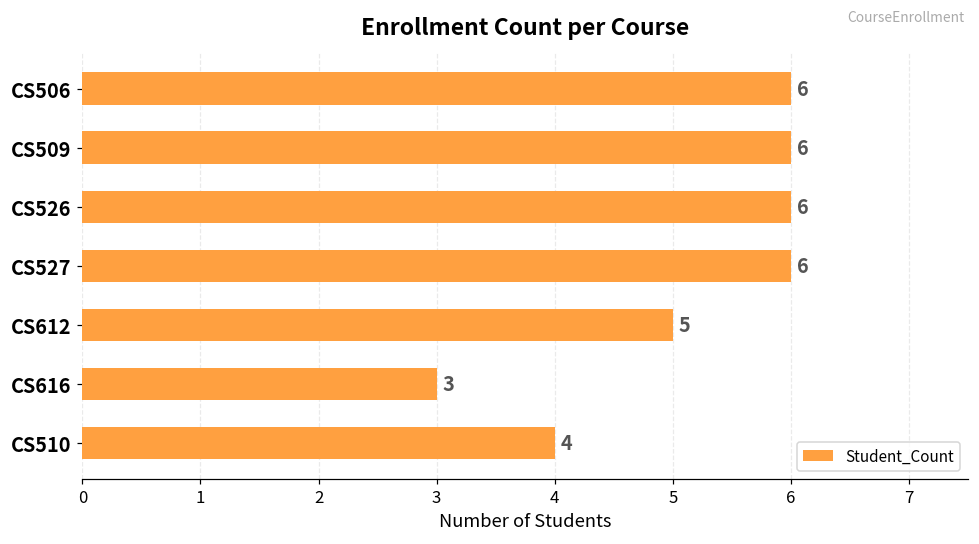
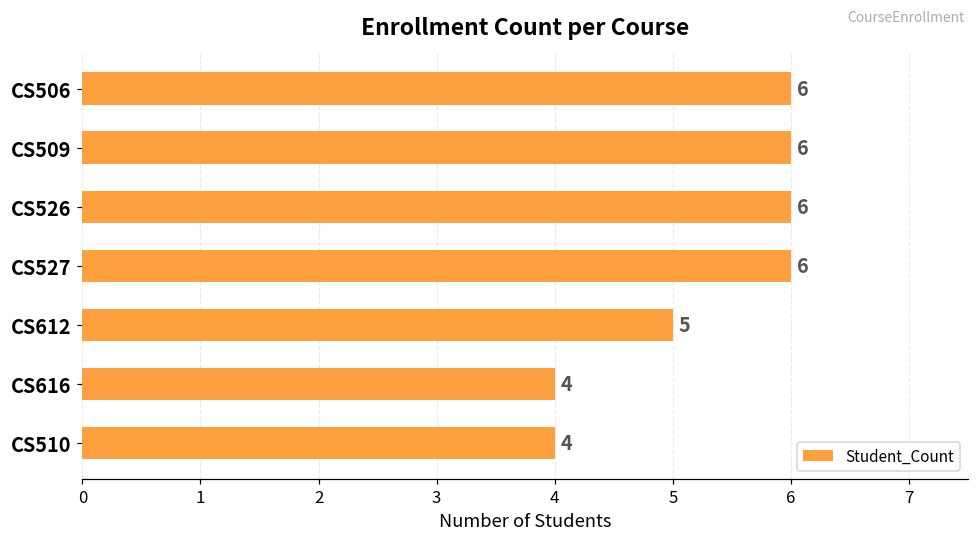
CS616: 3 -> 4
